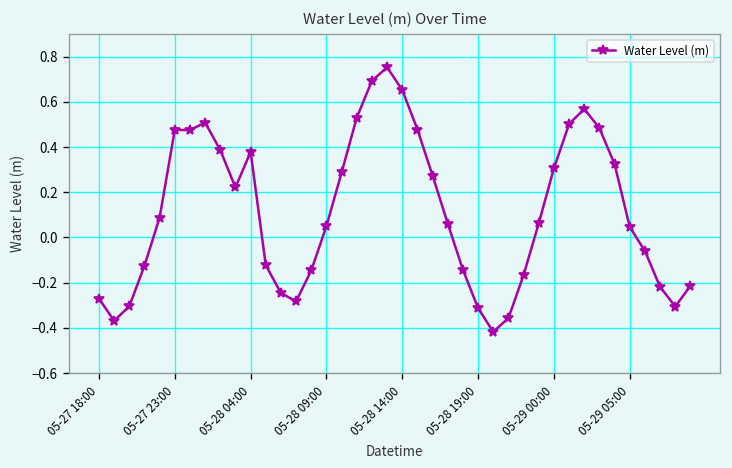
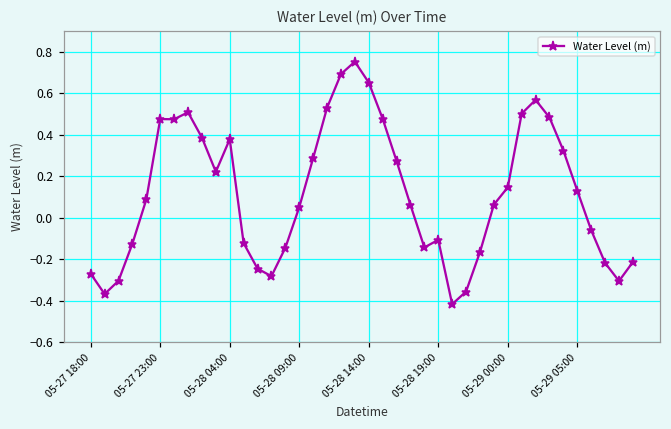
05-28 19:00: -0.31 -> -0.11
05-29 00:00: 0.31 -> 0.15
05-29 05:00: 0.05 -> 0.13
